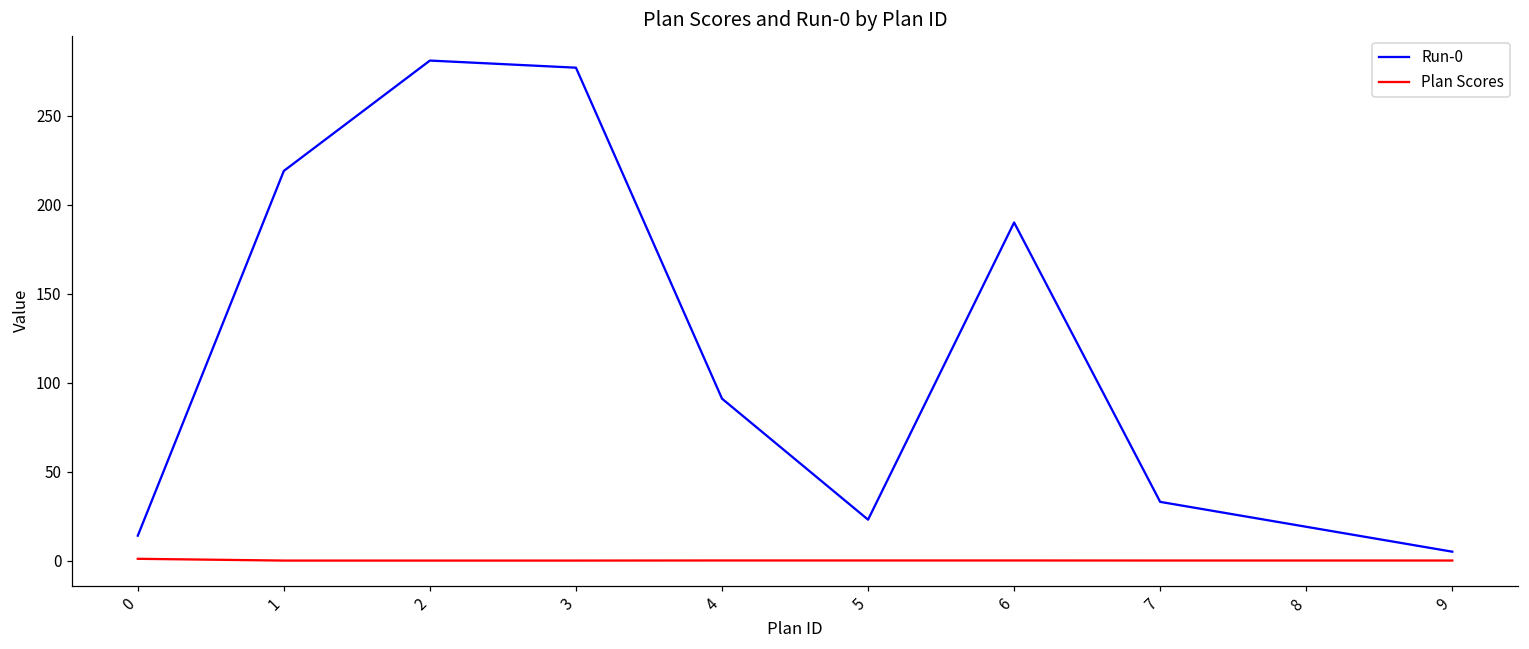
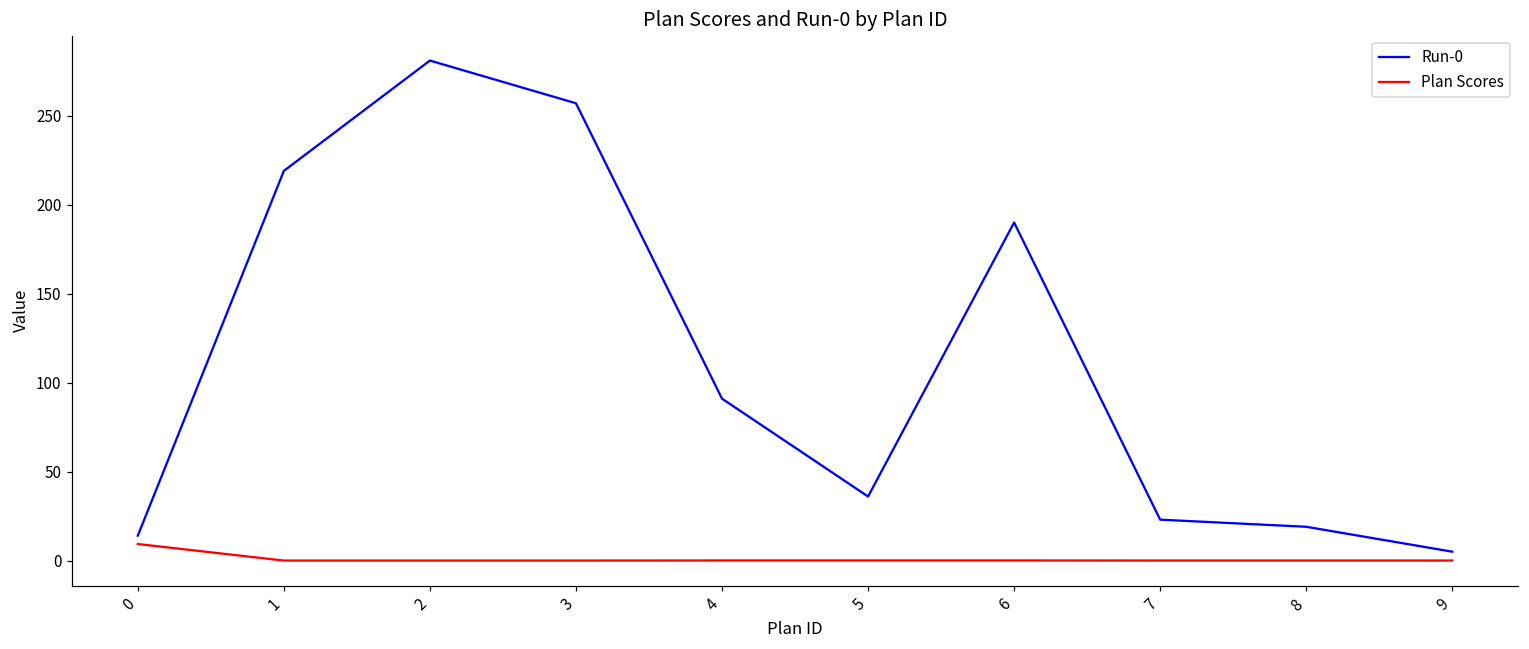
Plan Scores, 0: 1 -> 9
Run-0, 3: 277 -> 257
Run-0, 5: 23 -> 36
Run-0, 7: 33 -> 23
